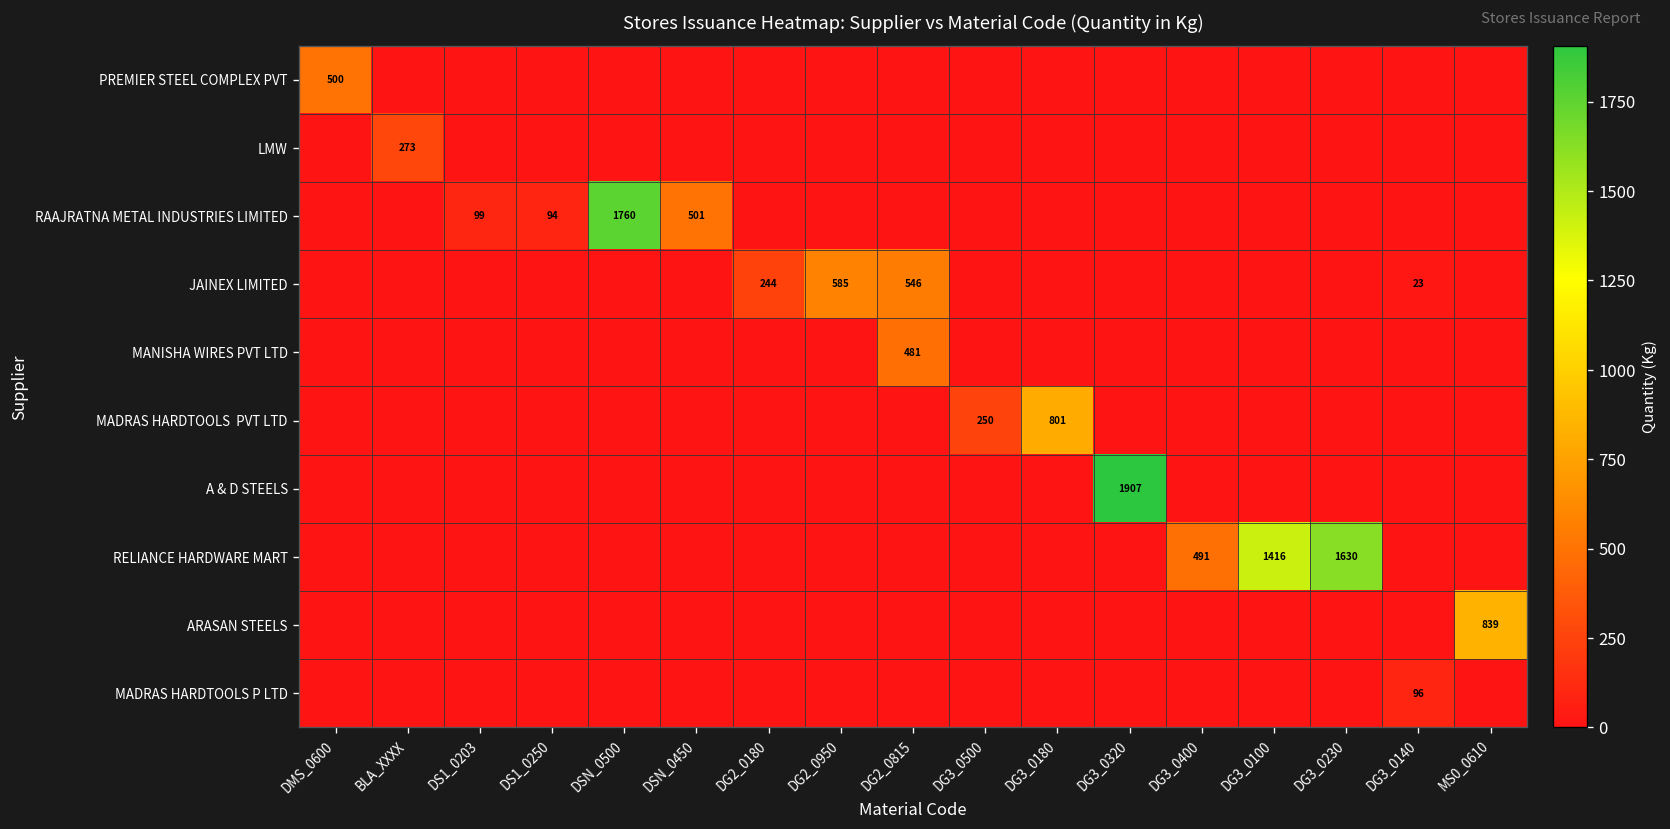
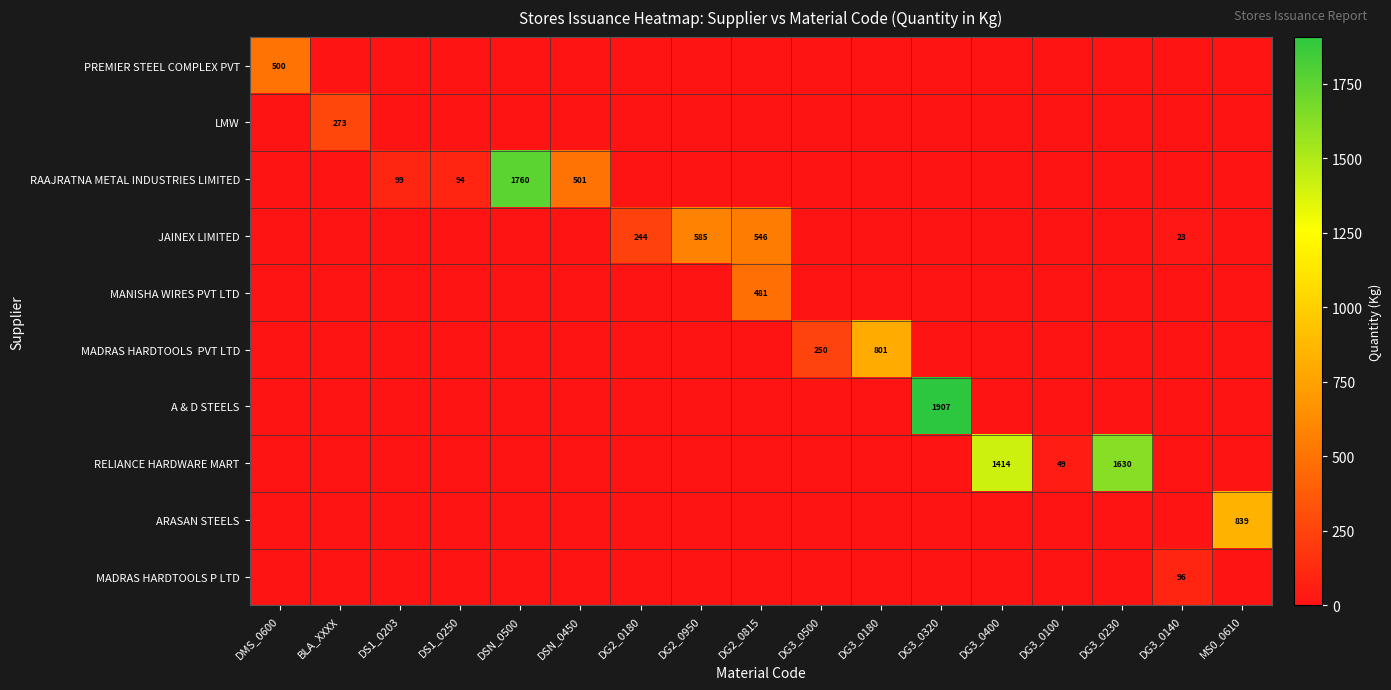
RELIANCE HARDWARE MART, DG3_0400: 491 -> 1414
RELIANCE HARDWARE MART, DG3_0100: 1416 -> 49
